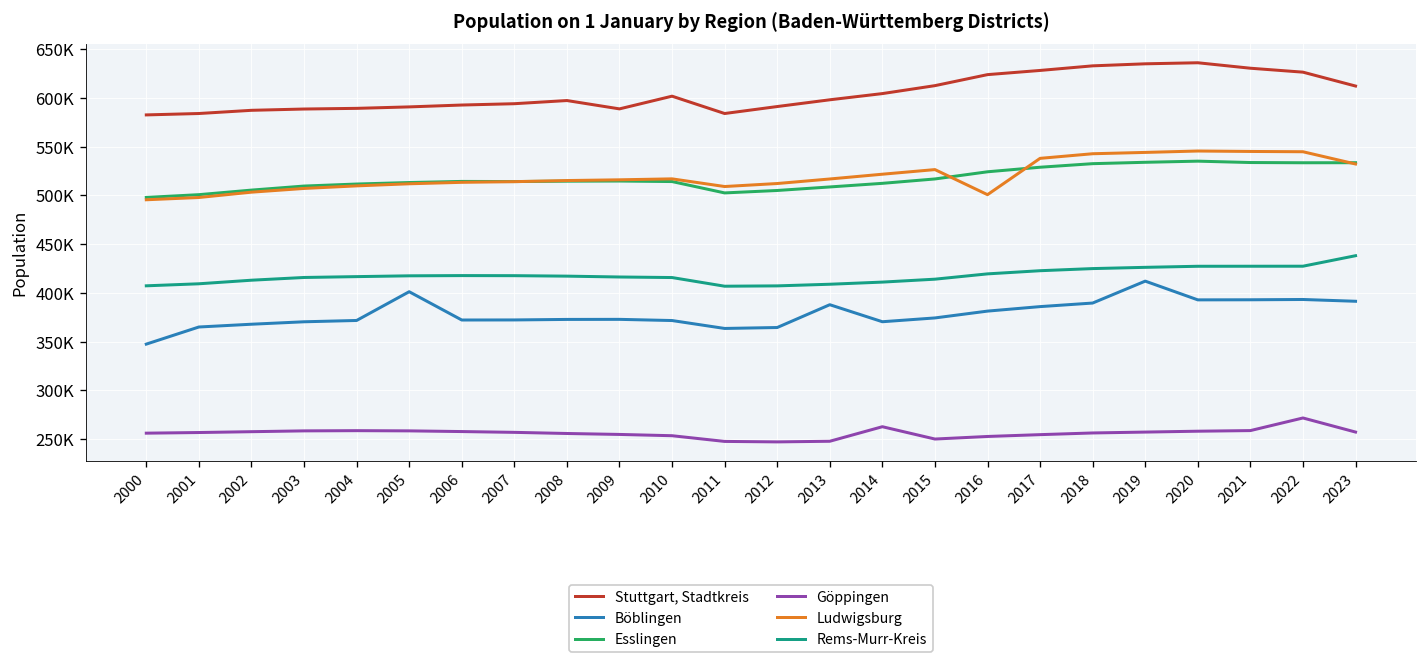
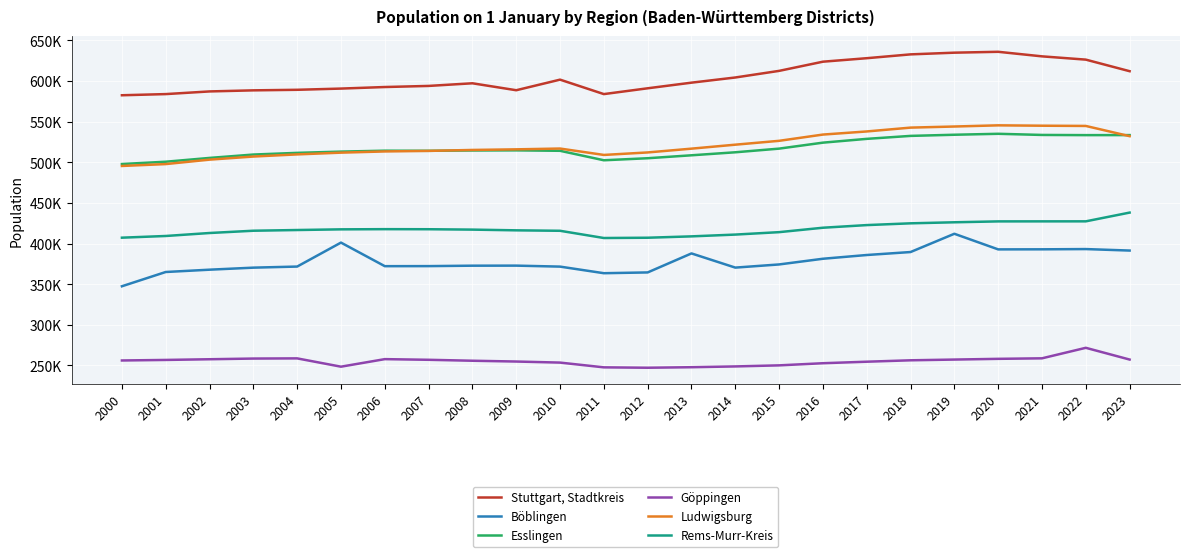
Göppingen, 2005: 260000 -> 250000
Göppingen, 2014: 260000 -> 250000
Ludwigsburg, 2016: 500000 -> 530000
